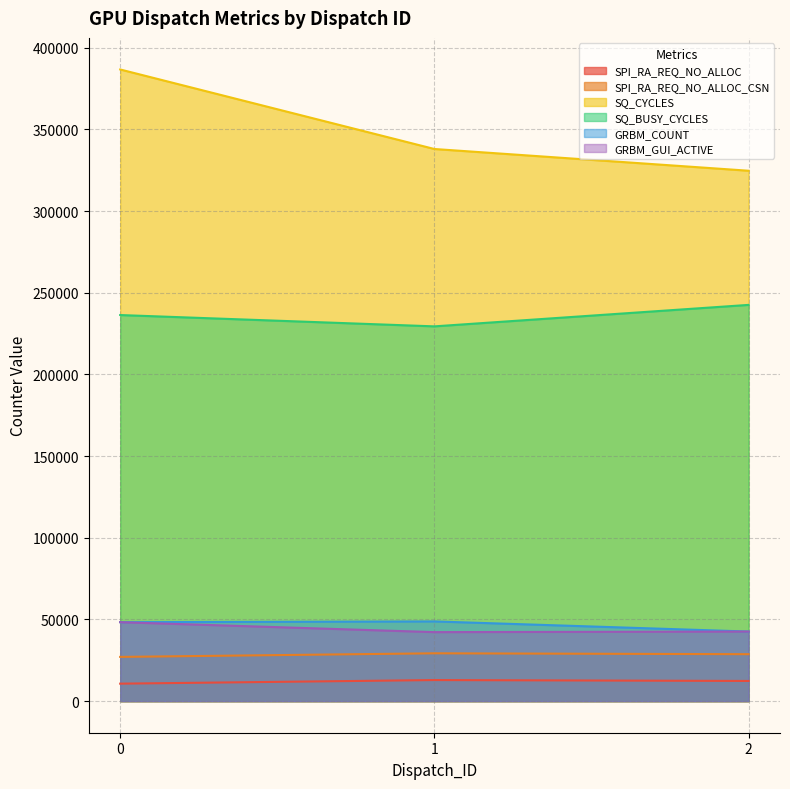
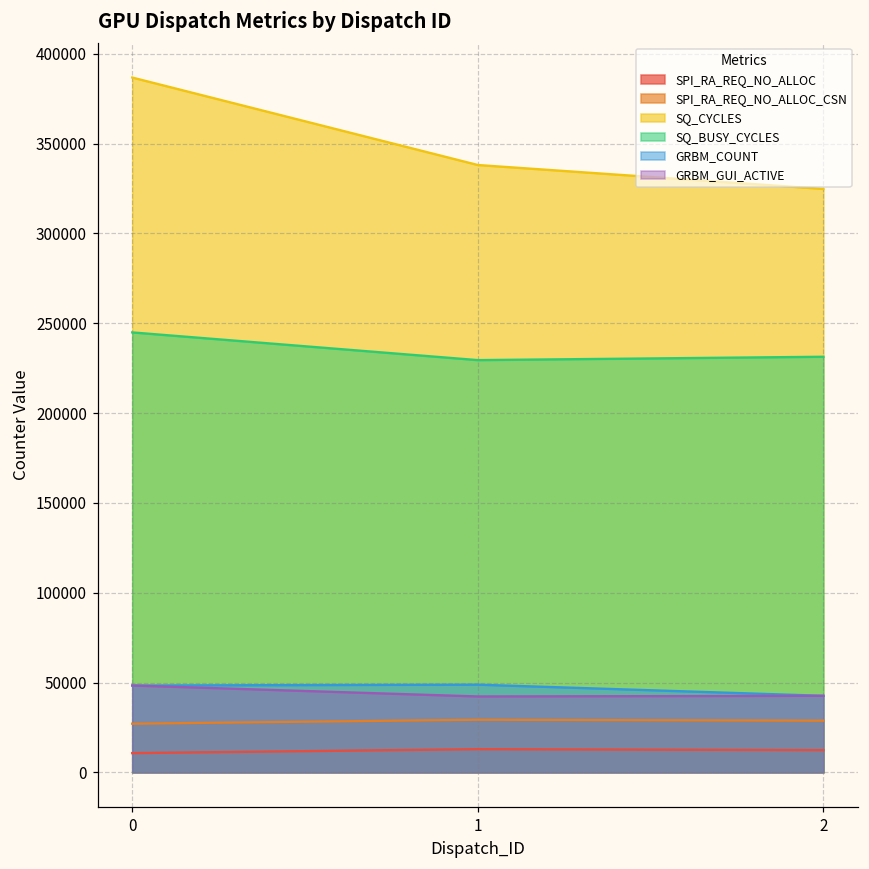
SQ_BUSY_CYCLES, 0: 236000 -> 245000
SQ_BUSY_CYCLES, 2: 243000 -> 231000
